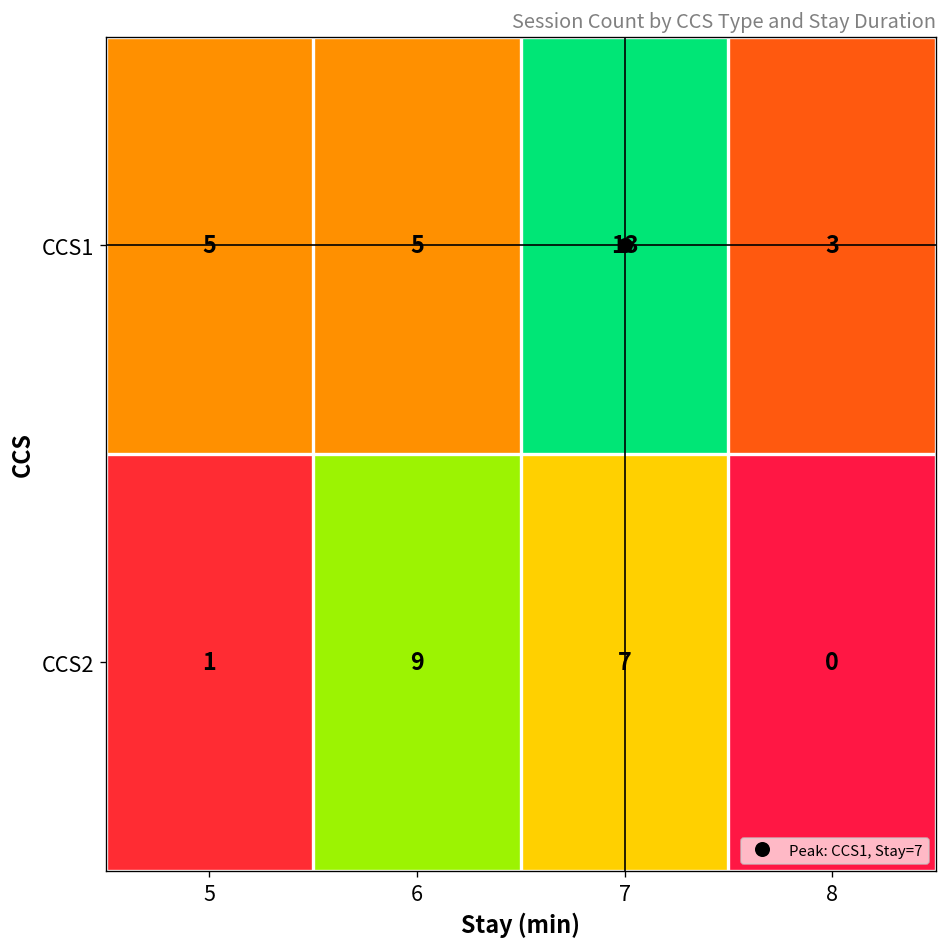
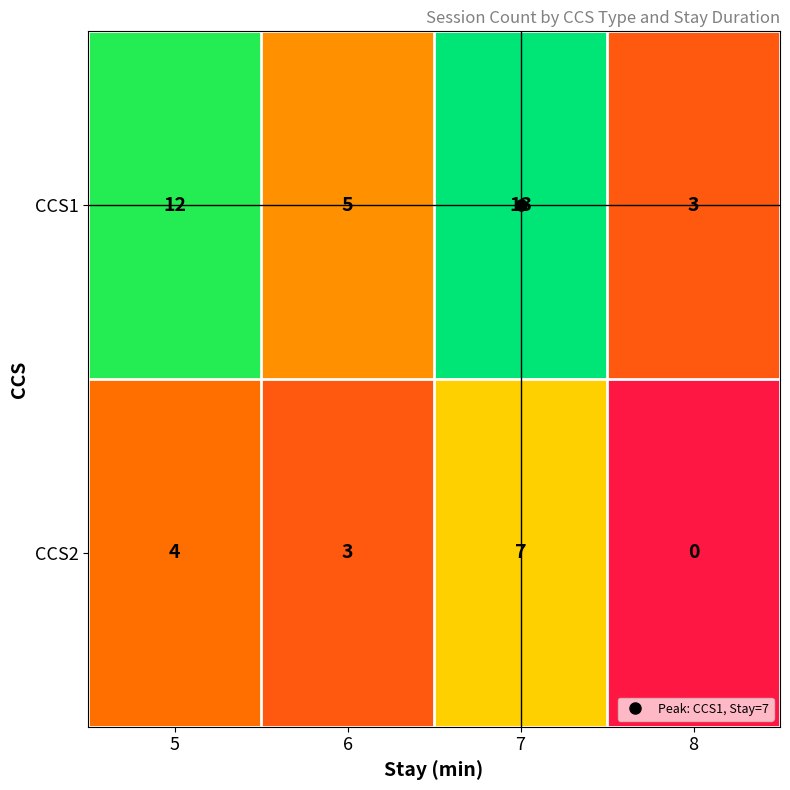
CCS1, 5: 5 -> 12
CCS2, 5: 1 -> 4
CCS2, 6: 9 -> 3
